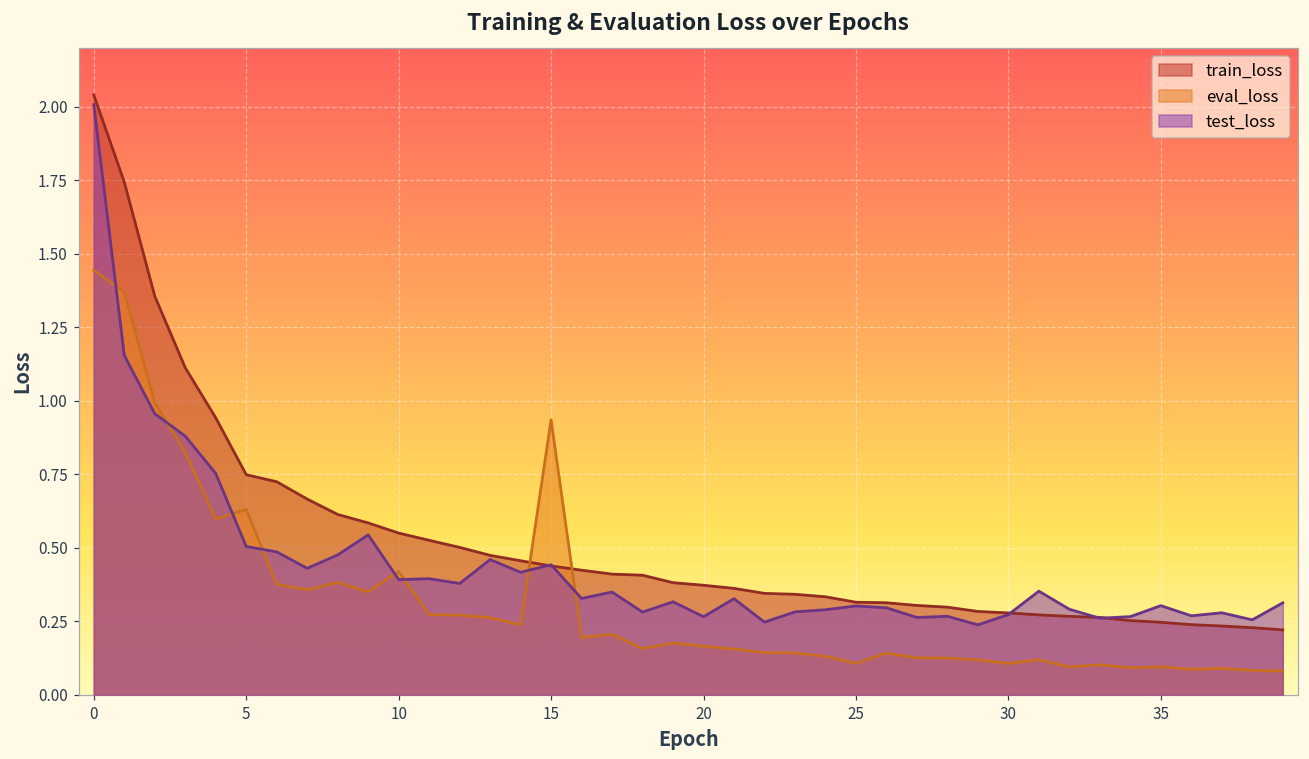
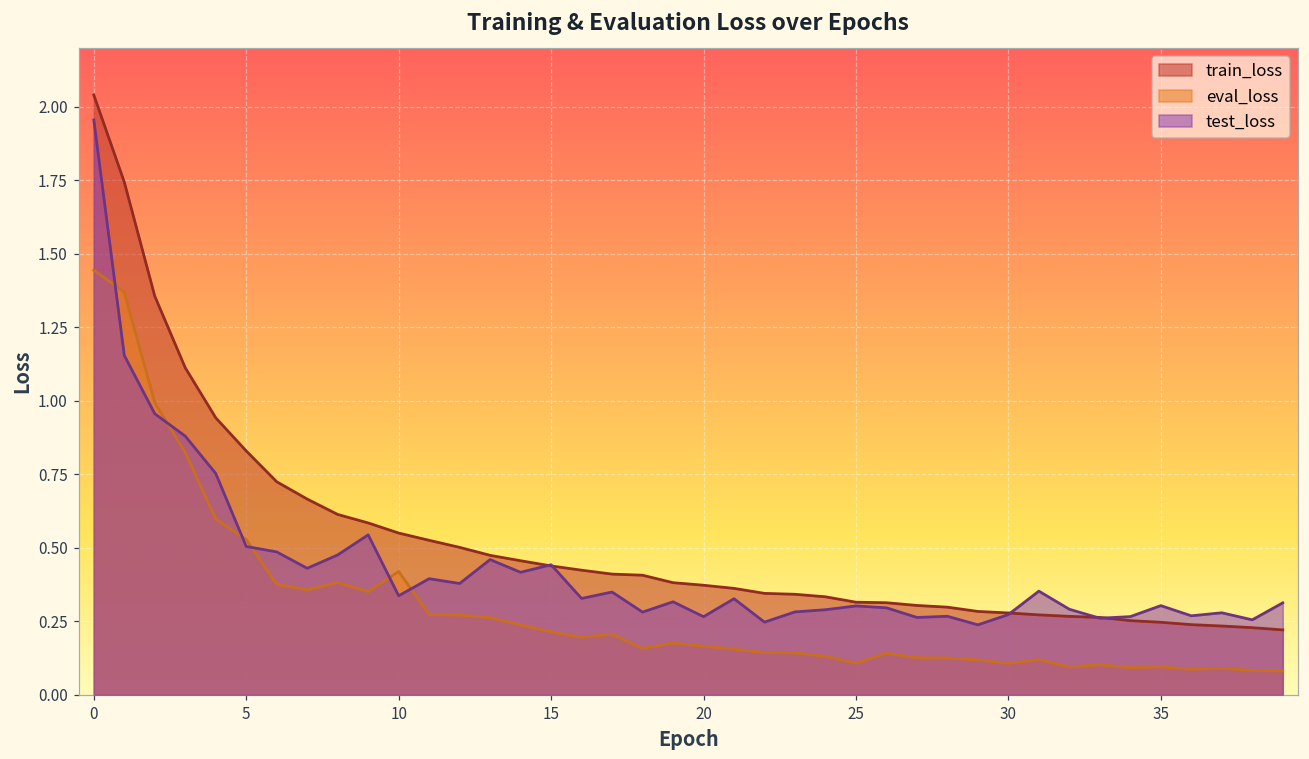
test_loss, 0: 2.01 -> 1.96
train_loss, 5: 0.75 -> 0.83
eval_loss, 5: 0.63 -> 0.53
test_loss, 10: 0.39 -> 0.34
eval_loss, 15: 0.94 -> 0.21
